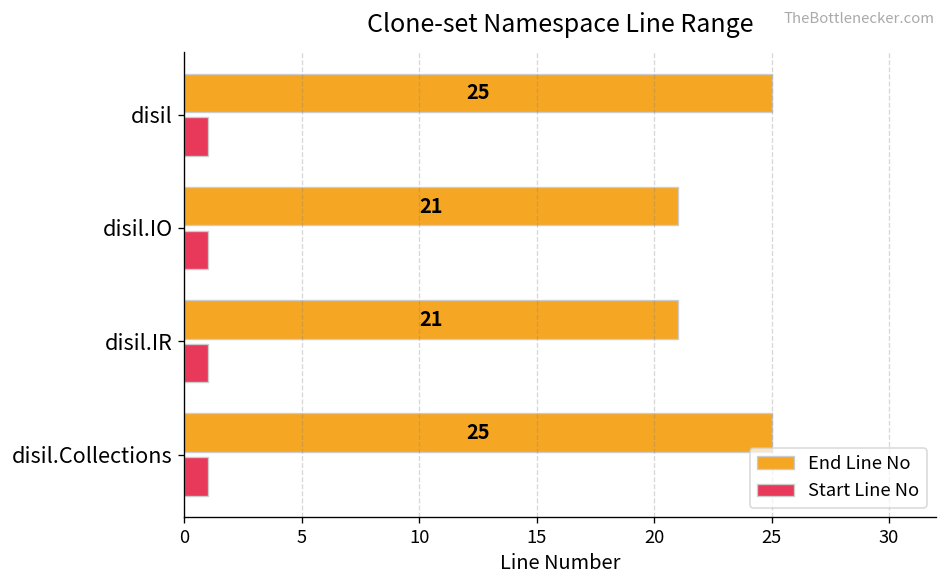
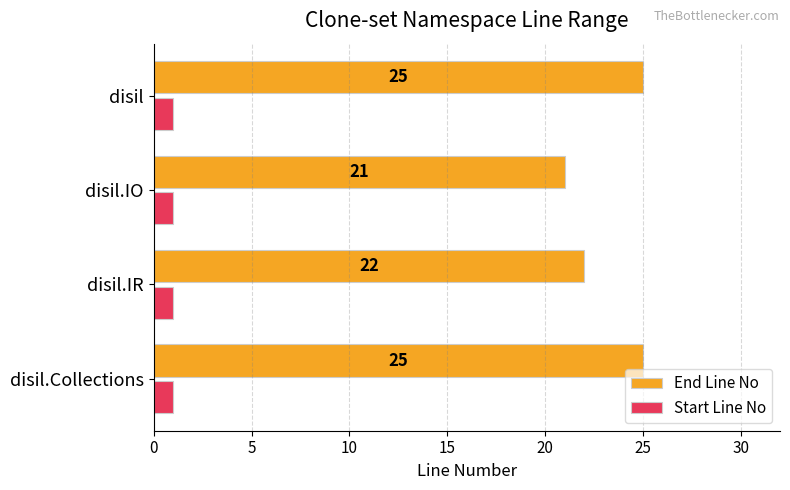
End Line No, disil.IR: 21 -> 22
